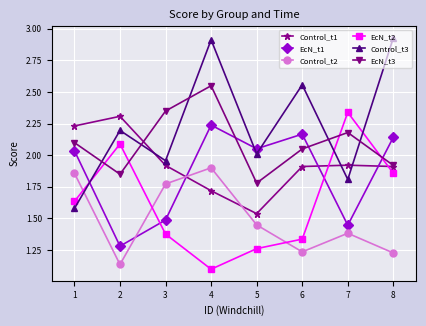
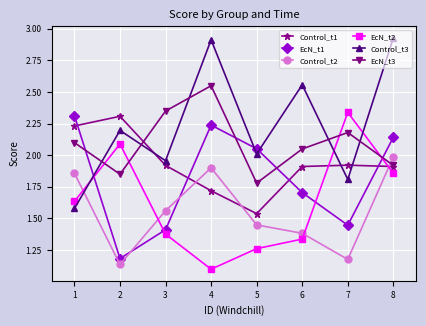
EcN_t1, 1: 2.04 -> 2.31
EcN_t1, 2: 1.28 -> 1.18
EcN_t1, 3: 1.49 -> 1.41
Control_t2, 3: 1.77 -> 1.56
EcN_t1, 6: 2.17 -> 1.70
Control_t2, 6: 1.24 -> 1.38
Control_t2, 7: 1.38 -> 1.18
Control_t2, 8: 1.23 -> 1.99
